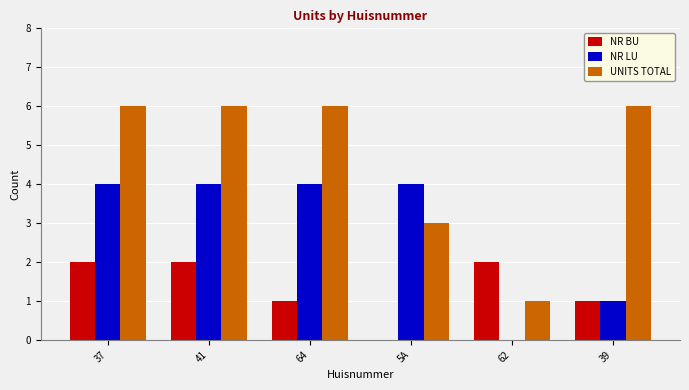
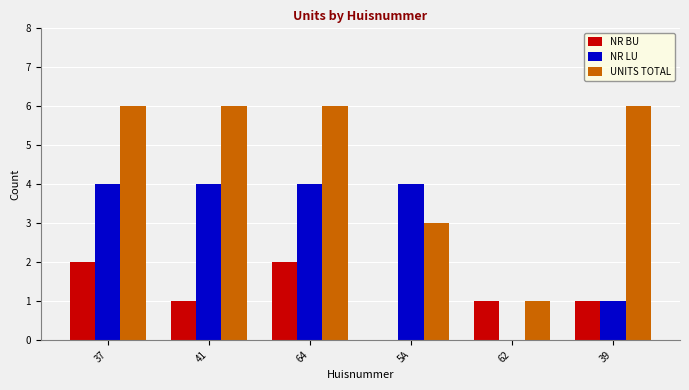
NR BU, 41: 2 -> 1
NR BU, 64: 1 -> 2
NR BU, 62: 2 -> 1
